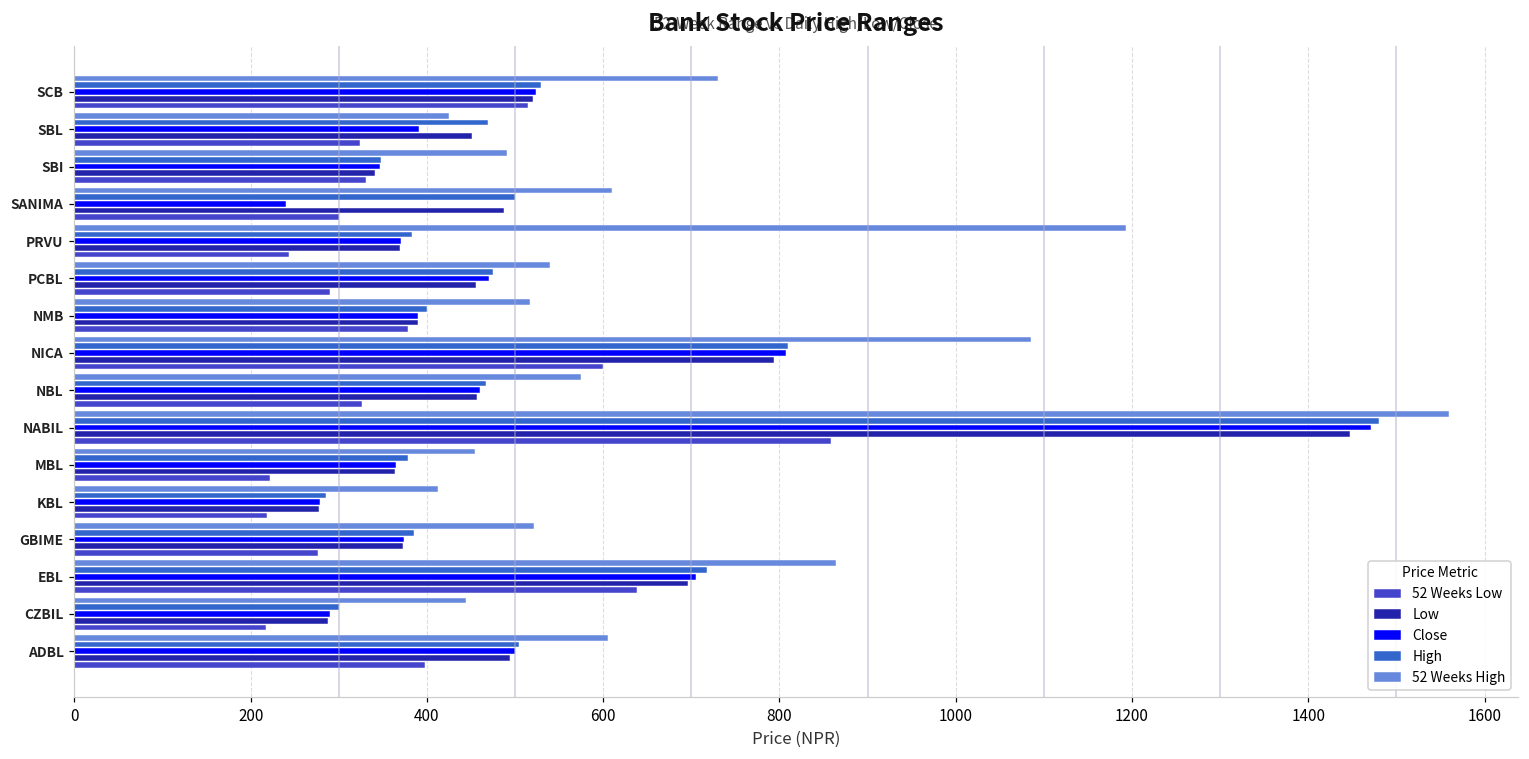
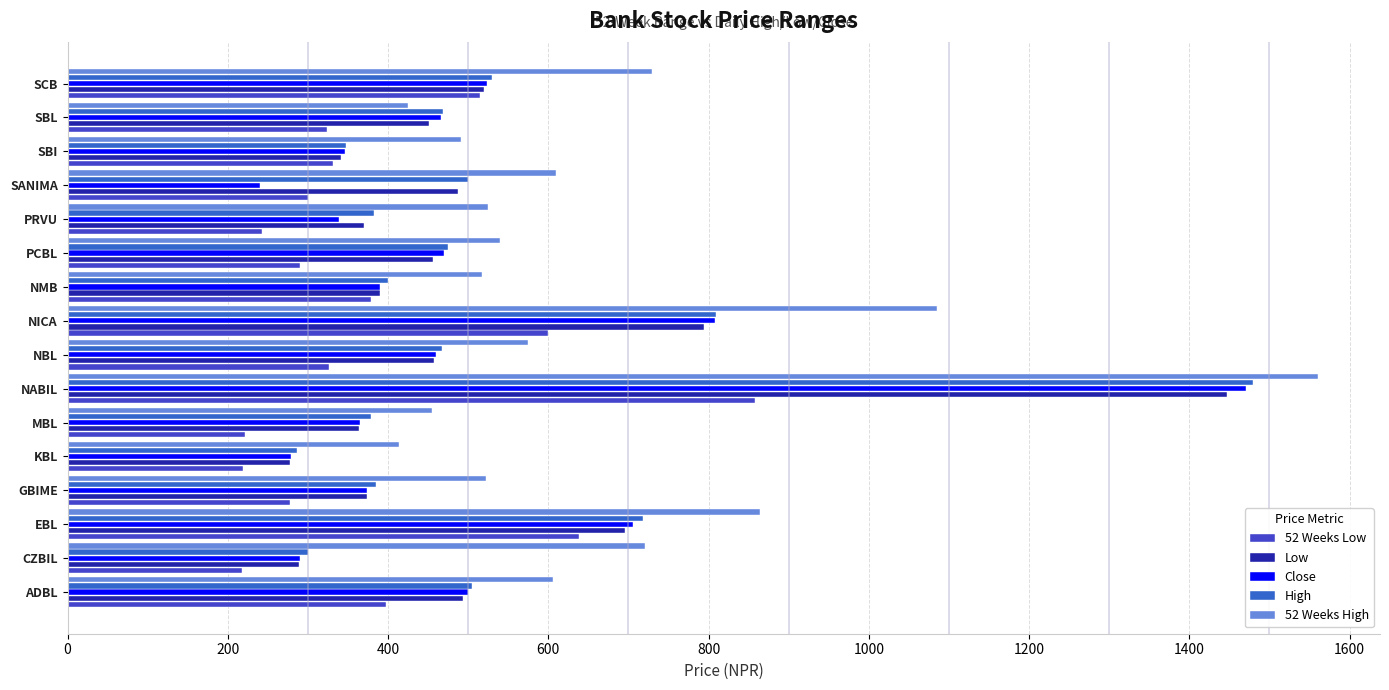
Close, SBL: 390 -> 470
52 Weeks High, PRVU: 1190 -> 530
Close, PRVU: 370 -> 340
52 Weeks High, CZBIL: 440 -> 720
